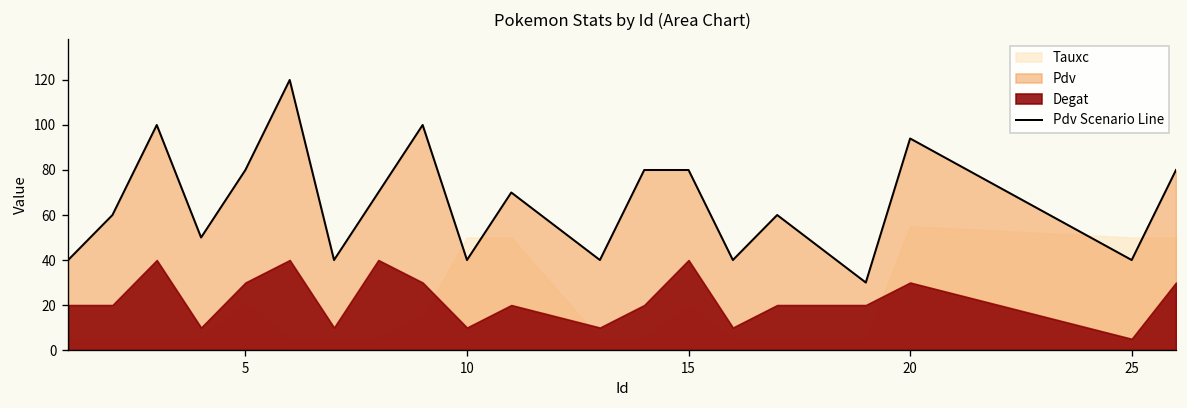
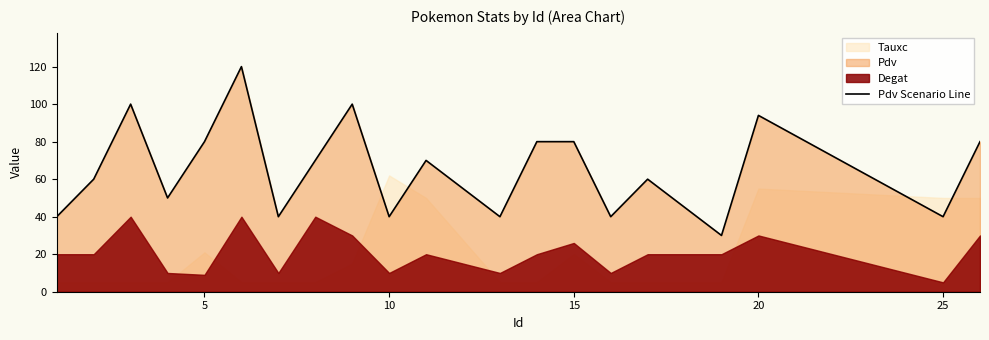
Degat, 5: 30 -> 9
Tauxc, 10: 50 -> 62
Degat, 15: 40 -> 26
